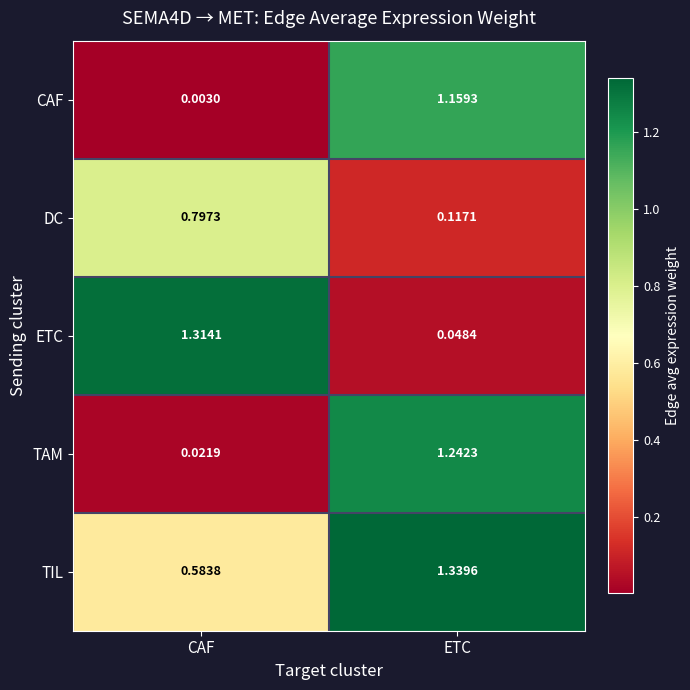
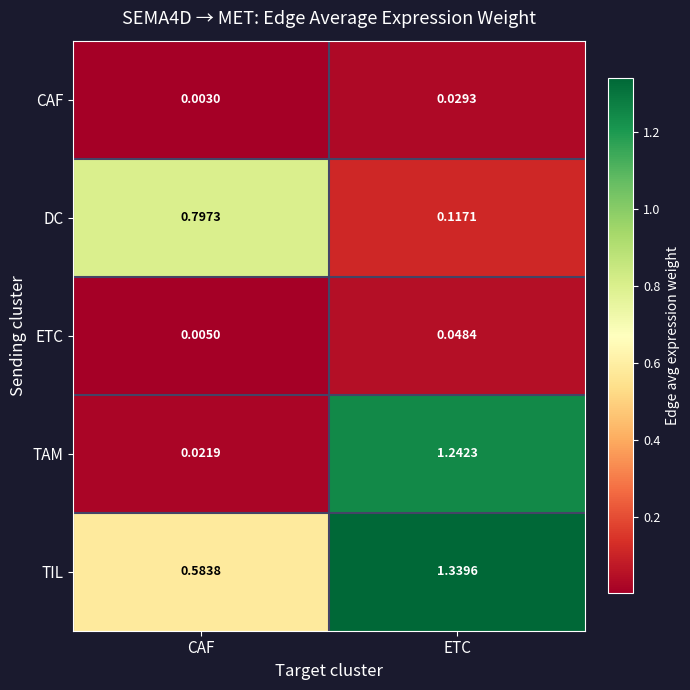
CAF, ETC: 1.1593 -> 0.0293
ETC, CAF: 1.3141 -> 0.0050
